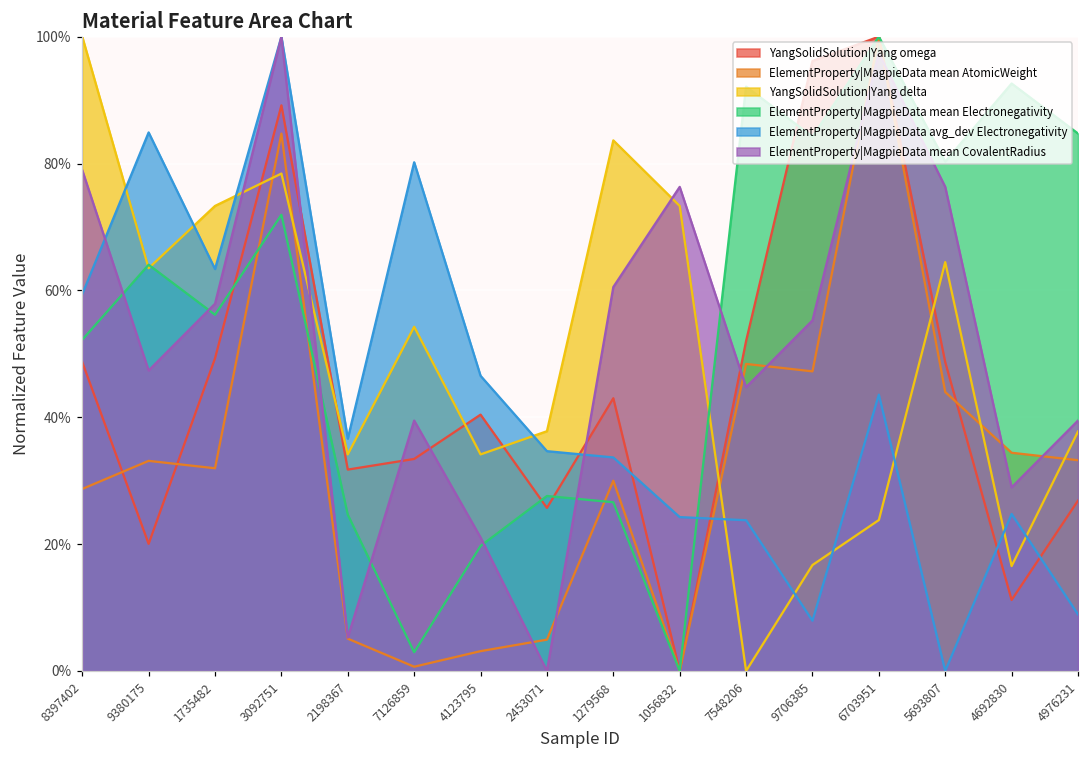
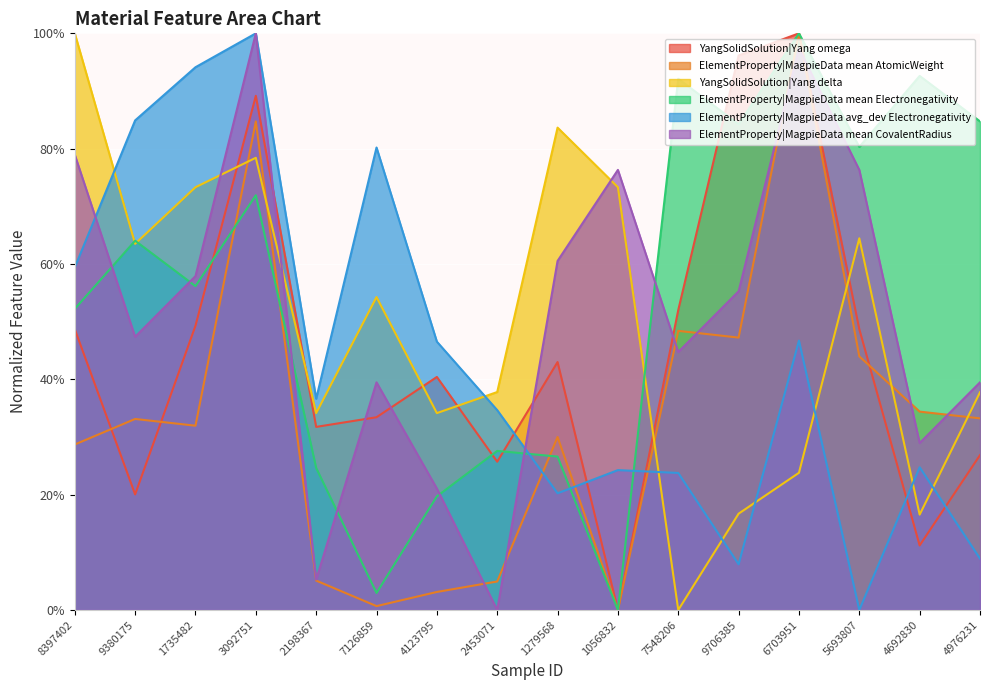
ElementProperty|MagpieData avg_dev Electronegativity, 1735482: 63% -> 94%
ElementProperty|MagpieData avg_dev Electronegativity, 1279568: 34% -> 20%
ElementProperty|MagpieData avg_dev Electronegativity, 6703951: 44% -> 47%
